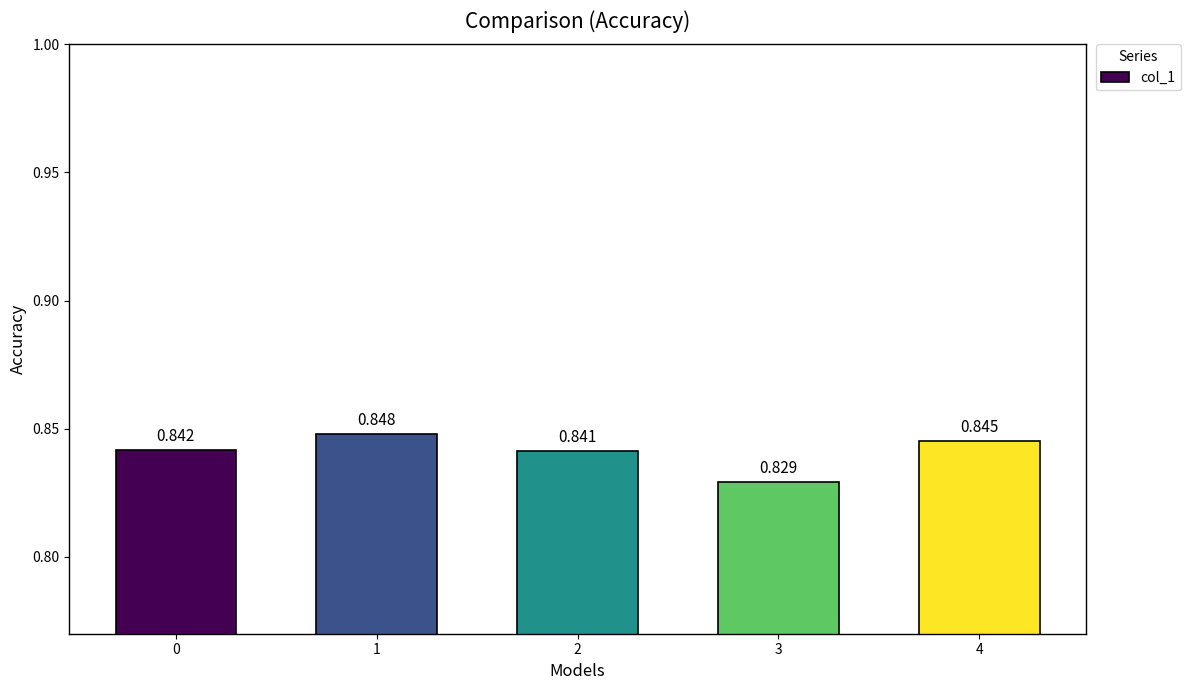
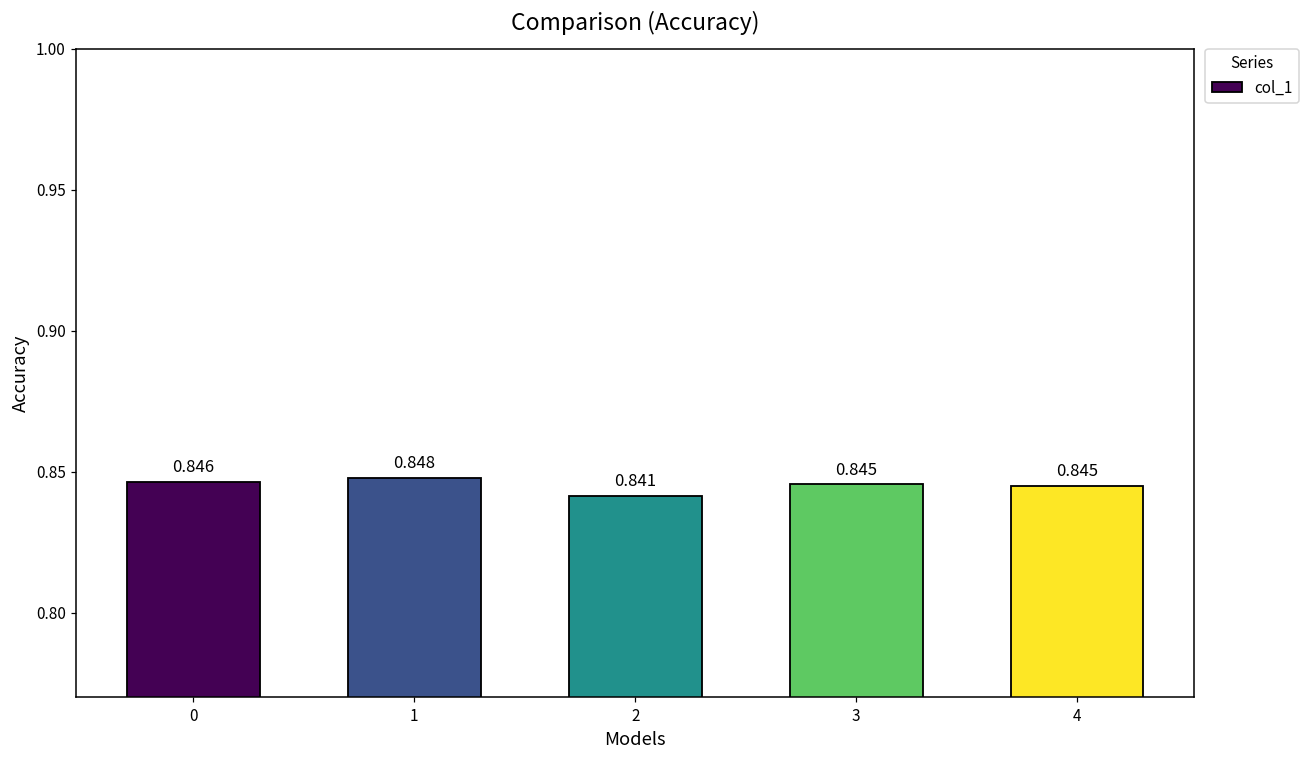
0: 0.842 -> 0.846
3: 0.829 -> 0.845
